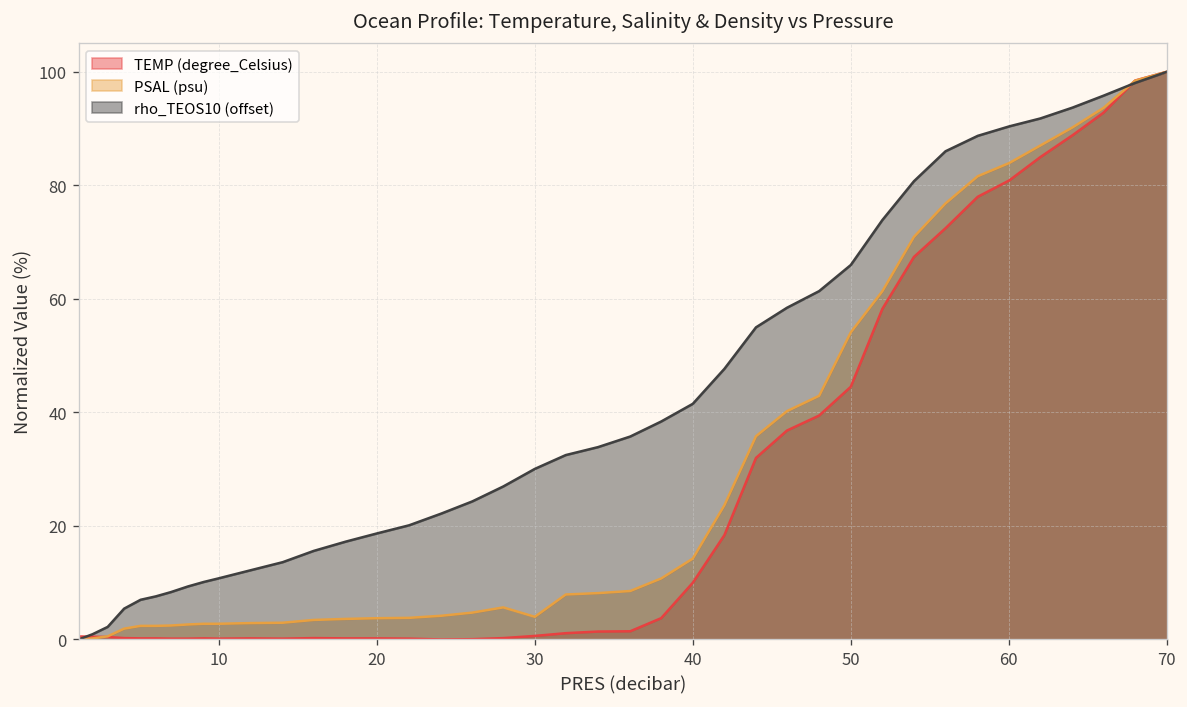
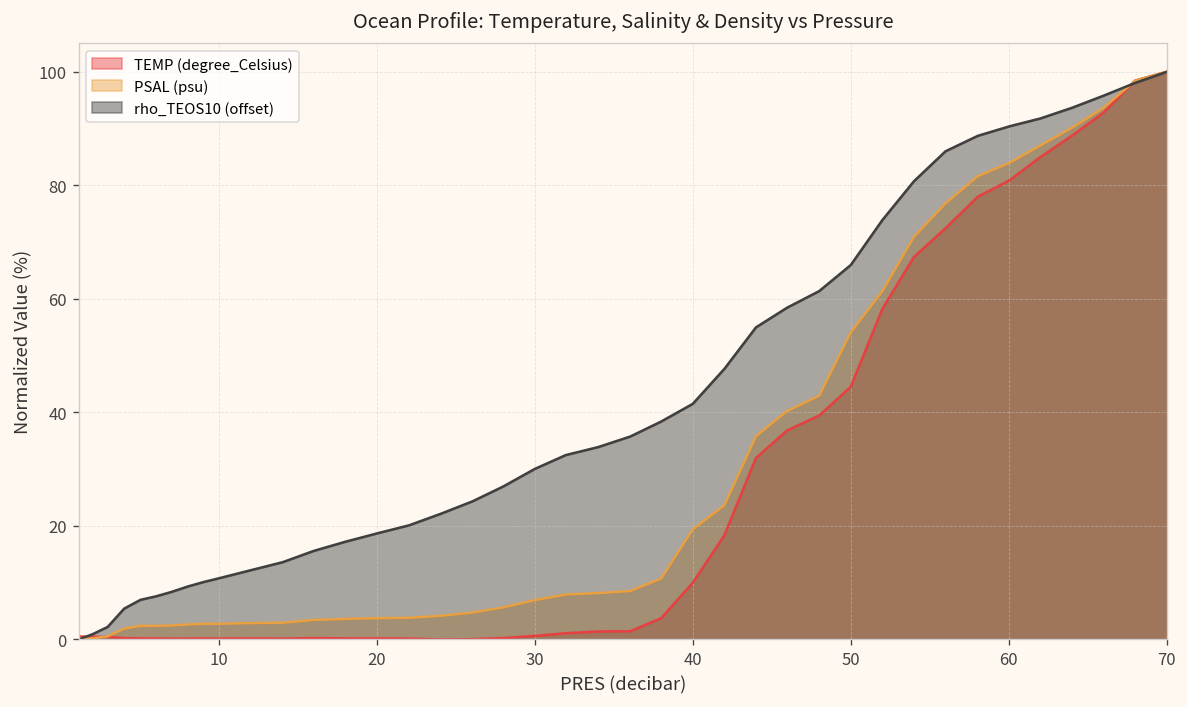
PSAL (psu), 30: 4 -> 7
PSAL (psu), 40: 14 -> 19
